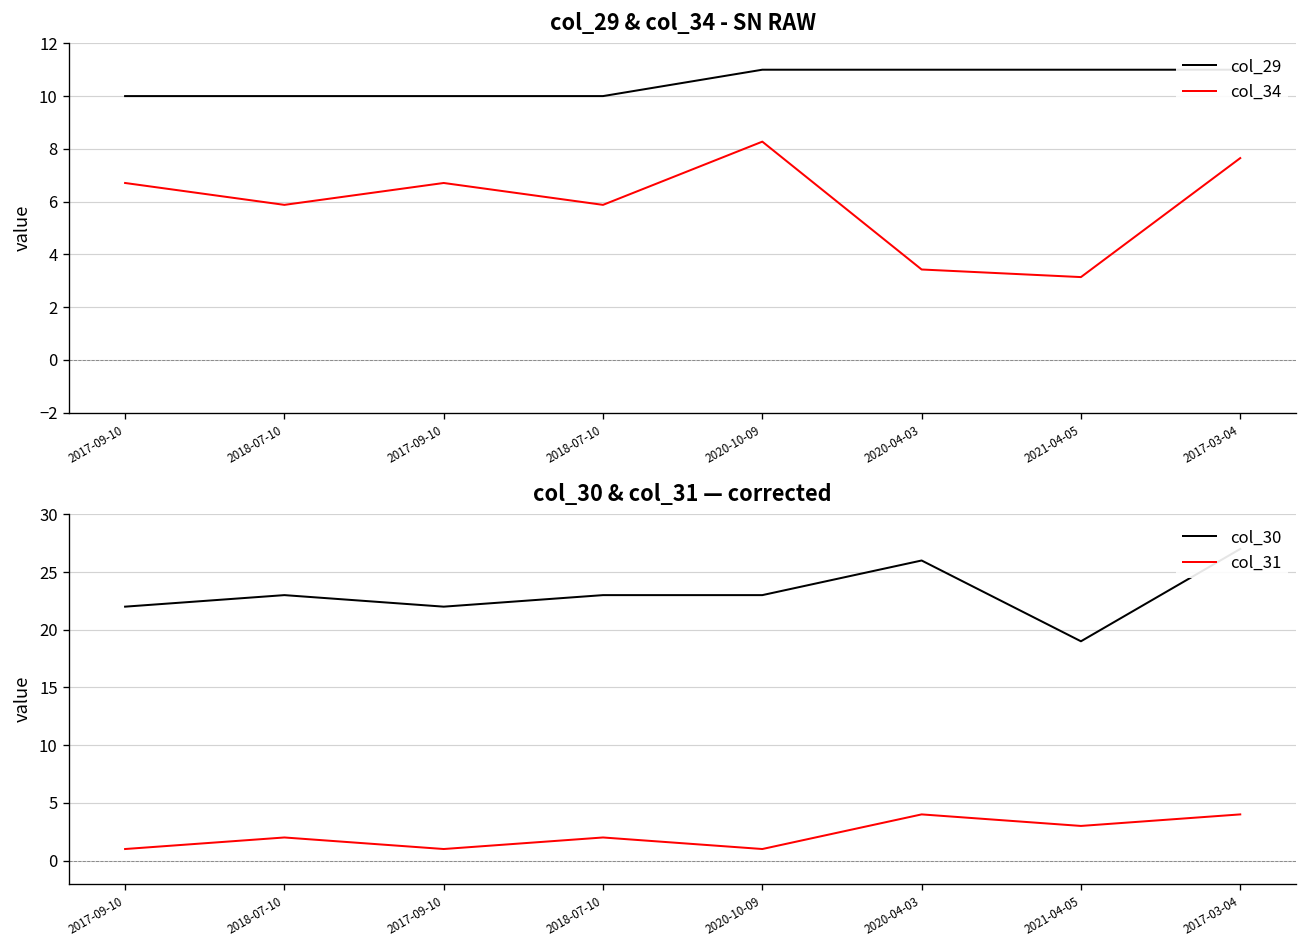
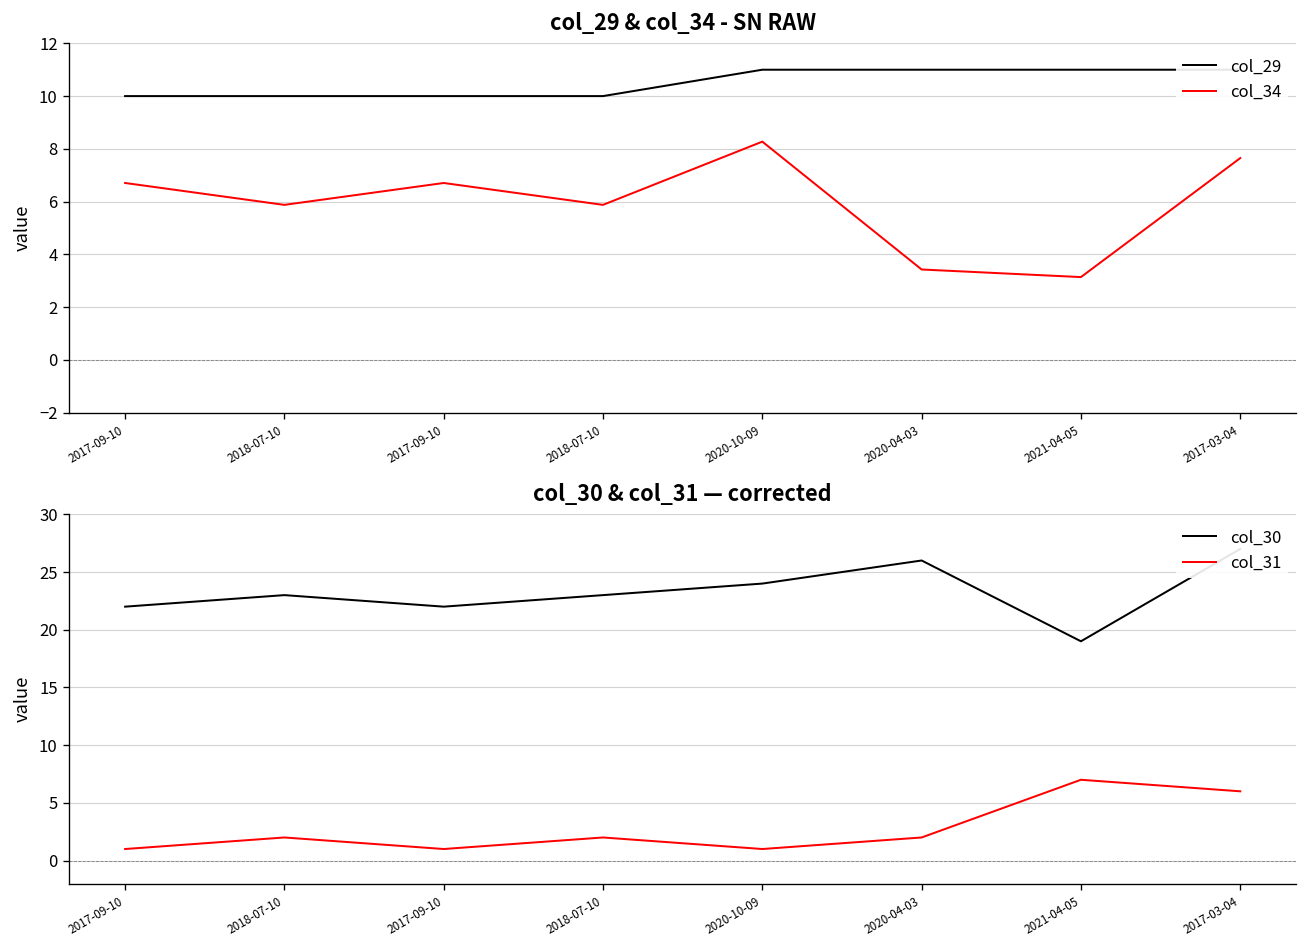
col_30 & col_31 — corrected, col_30, 2020-10-09: 23 -> 24
col_30 & col_31 — corrected, col_31, 2020-04-03: 4 -> 2
col_30 & col_31 — corrected, col_31, 2021-04-05: 3 -> 7
col_30 & col_31 — corrected, col_31, 2017-03-04: 4 -> 6
